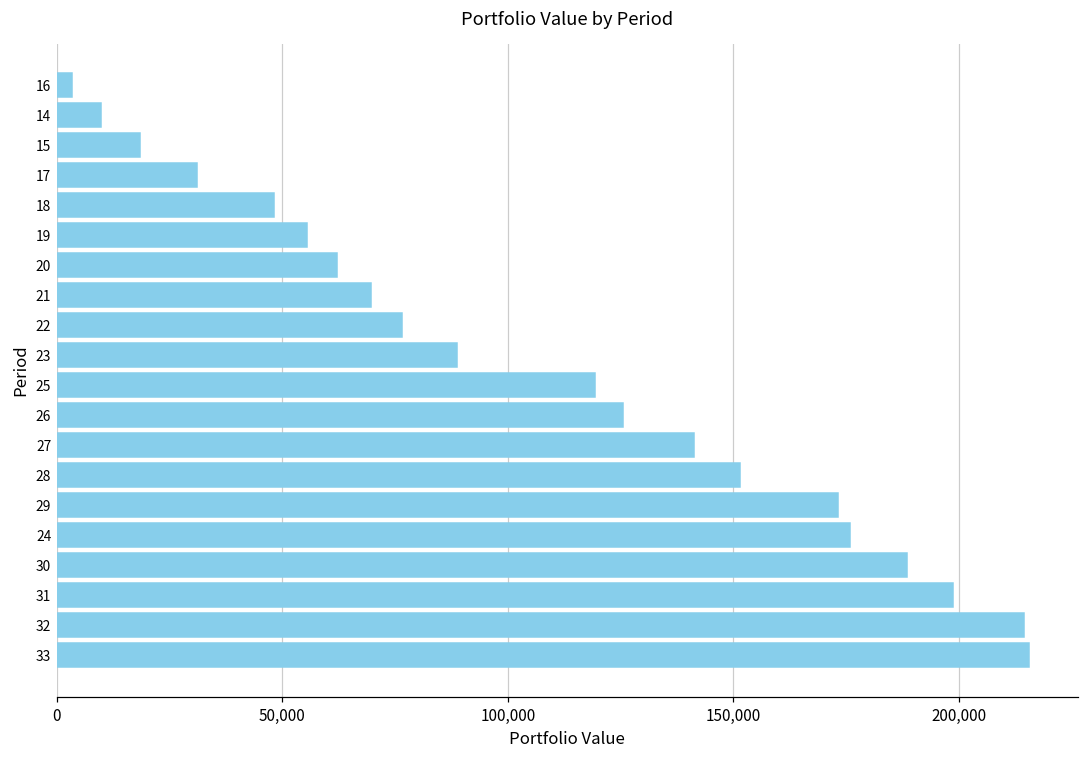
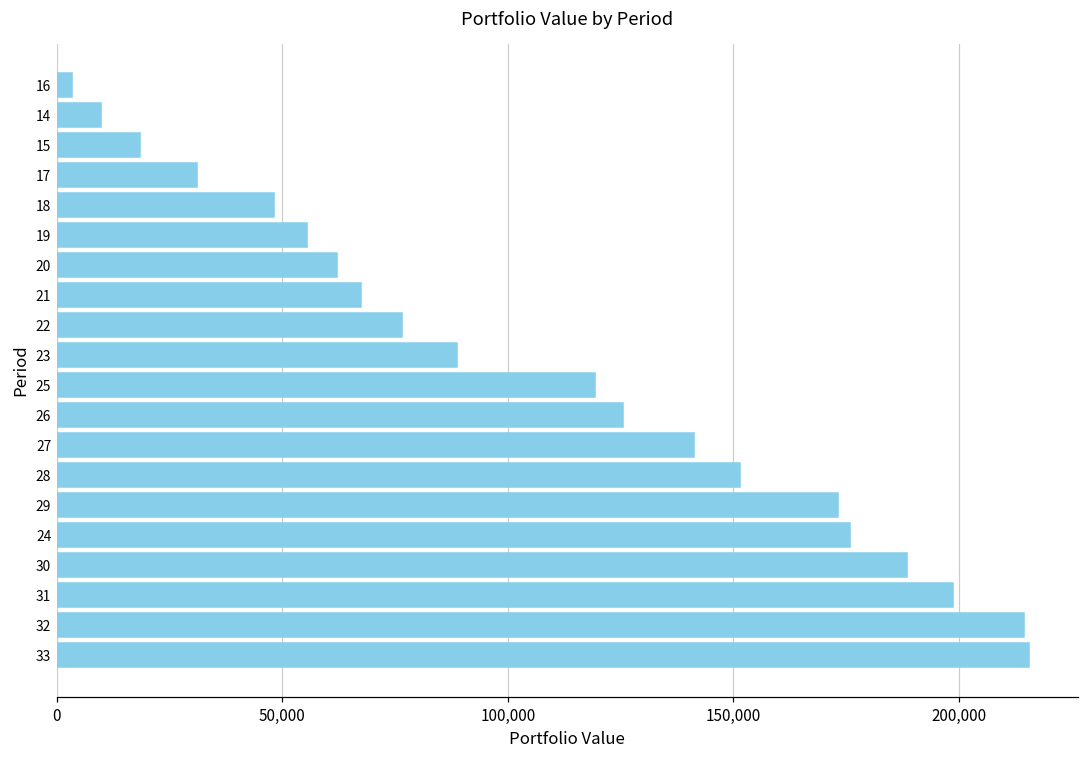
21: 70,000 -> 68,000
